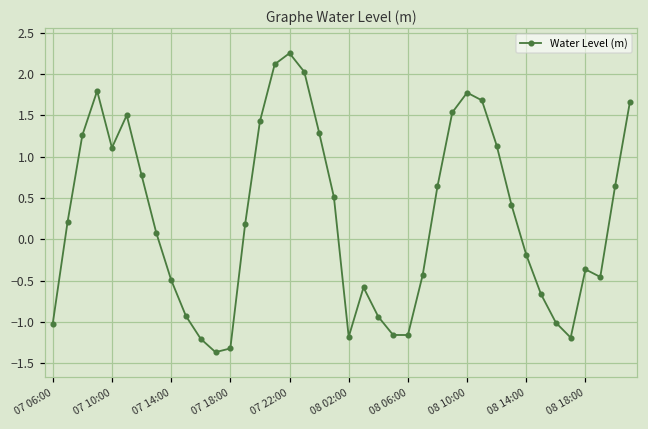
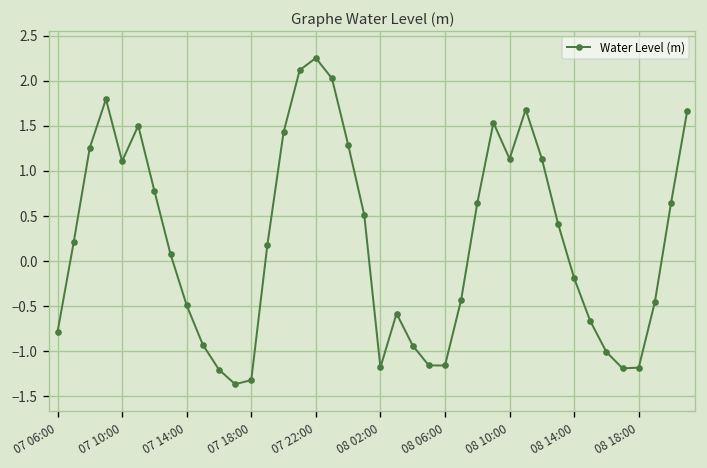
07 06:00: -1.0 -> -0.8
08 10:00: 1.8 -> 1.1
08 18:00: -0.4 -> -1.2
